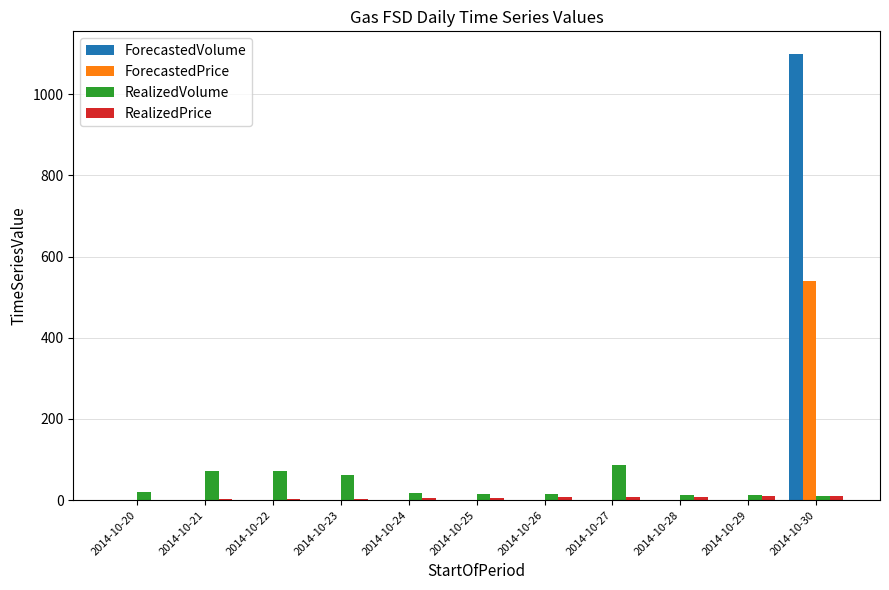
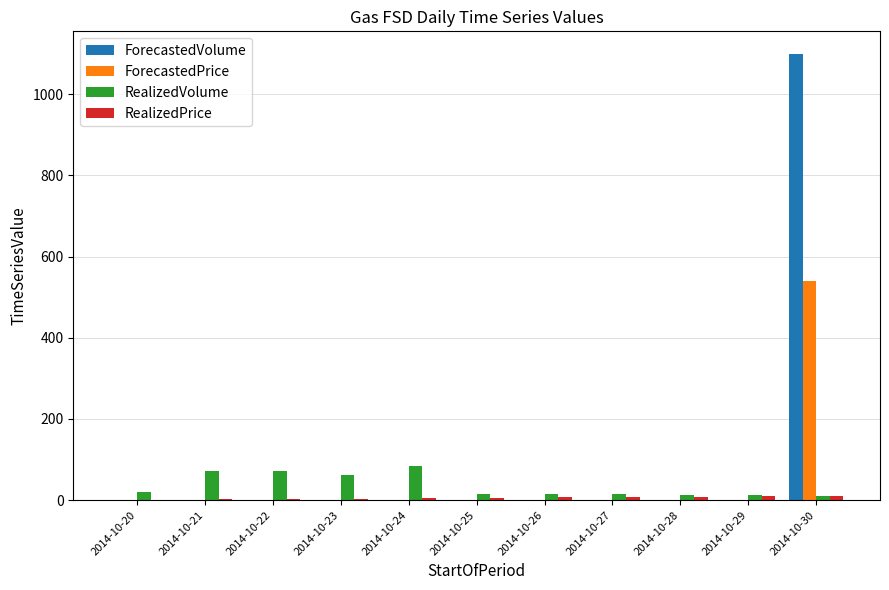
RealizedVolume, 2014-10-24: 20 -> 90
RealizedVolume, 2014-10-27: 90 -> 10
